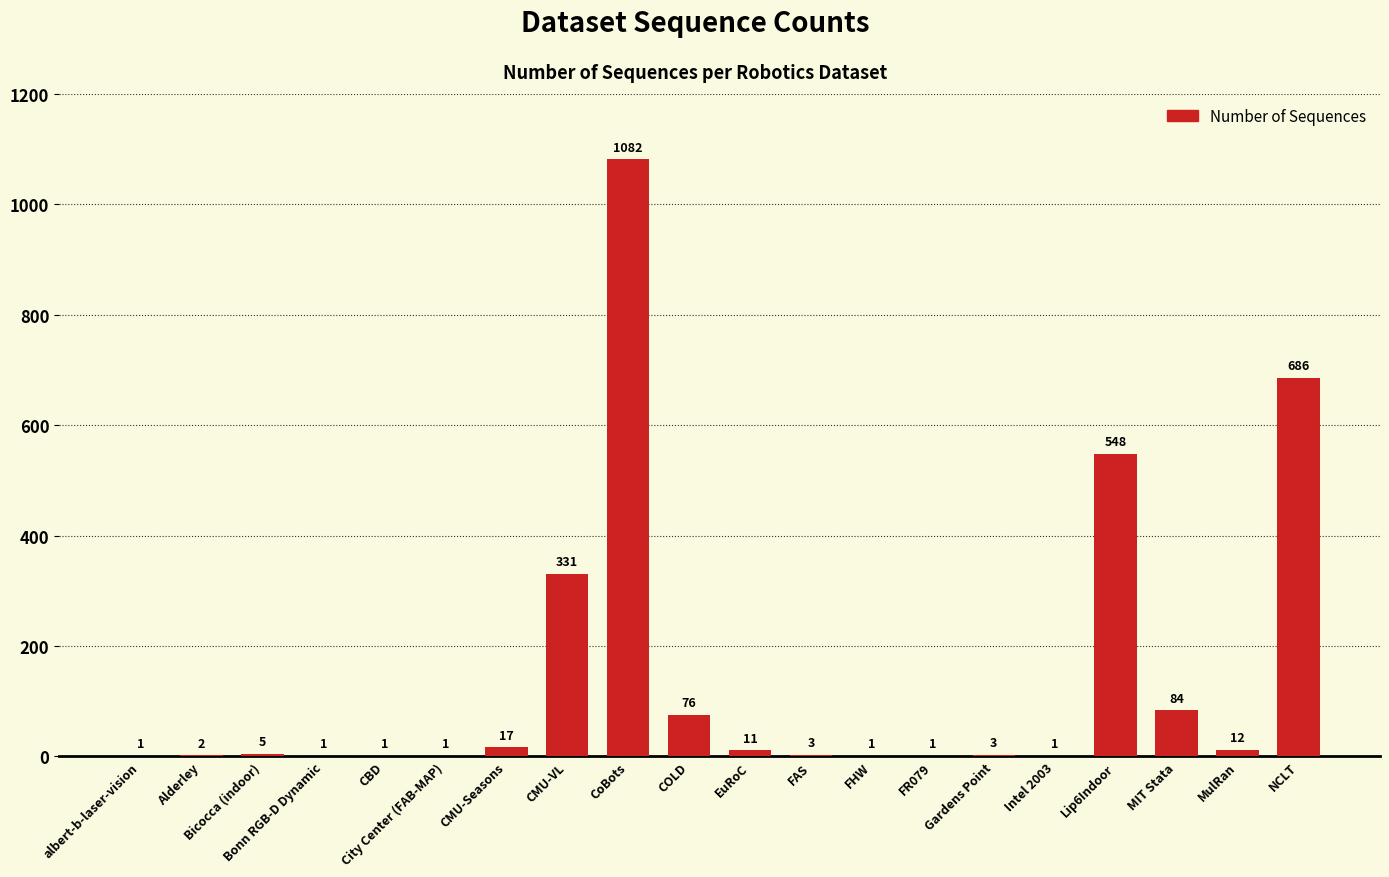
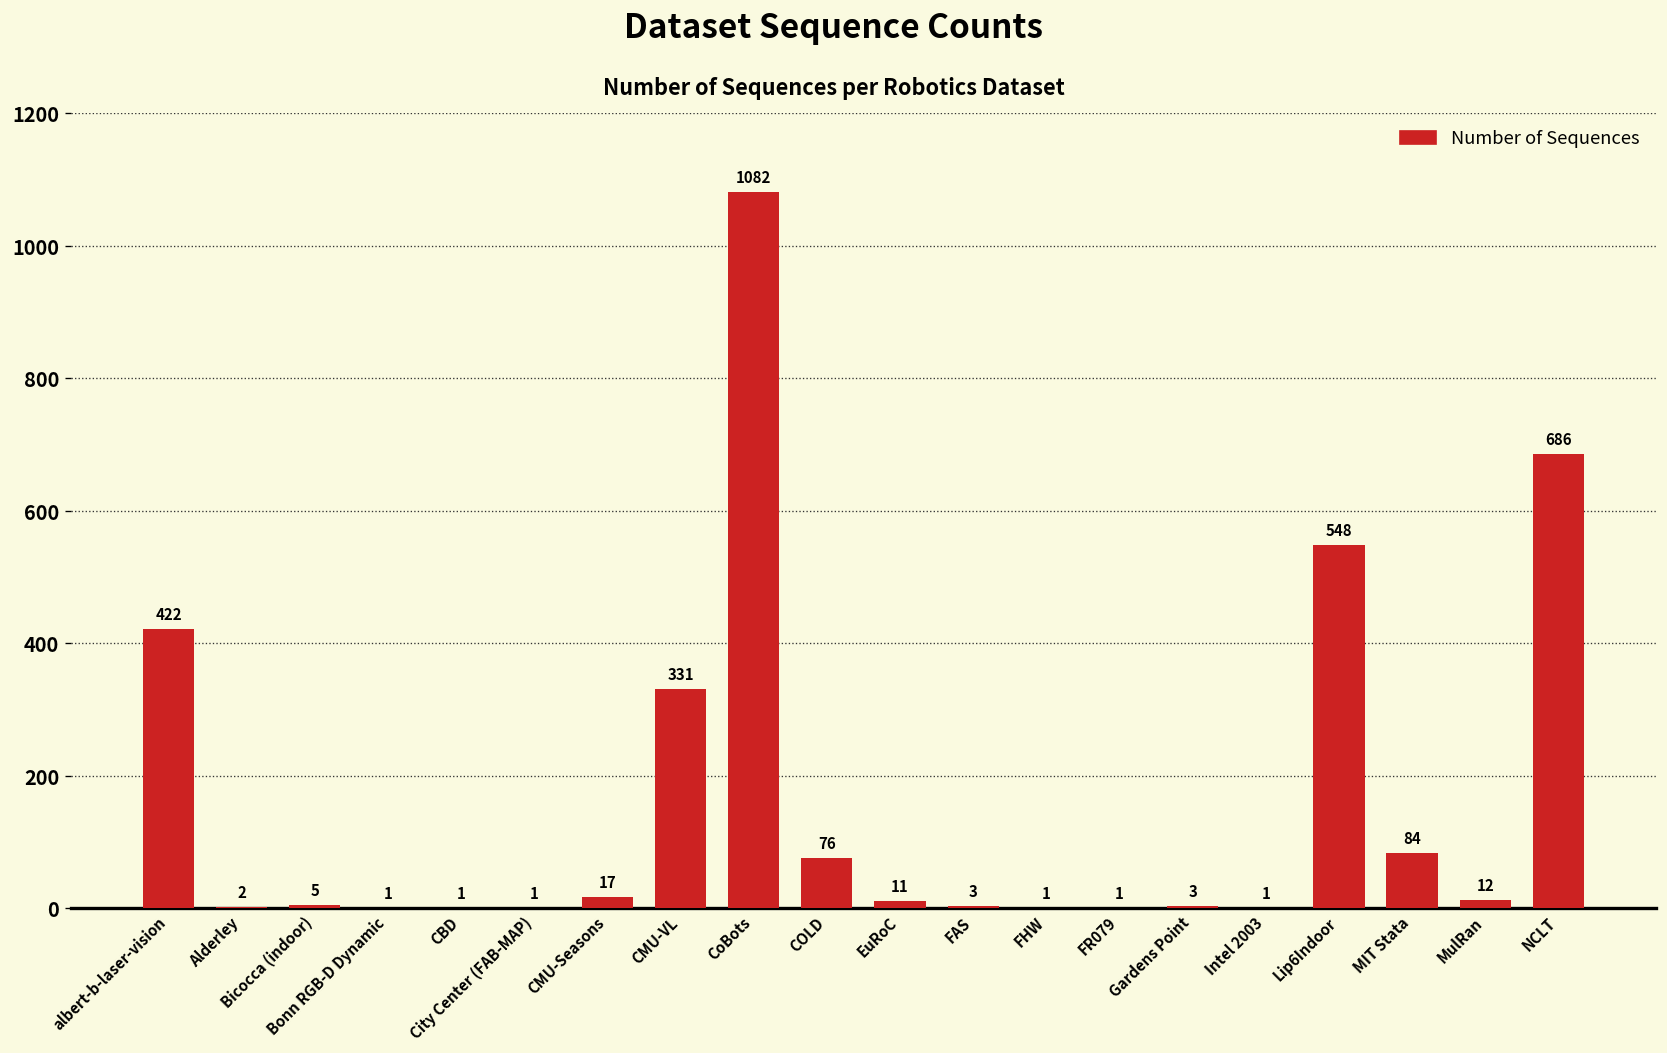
albert-b-laser-vision: 1 -> 422
